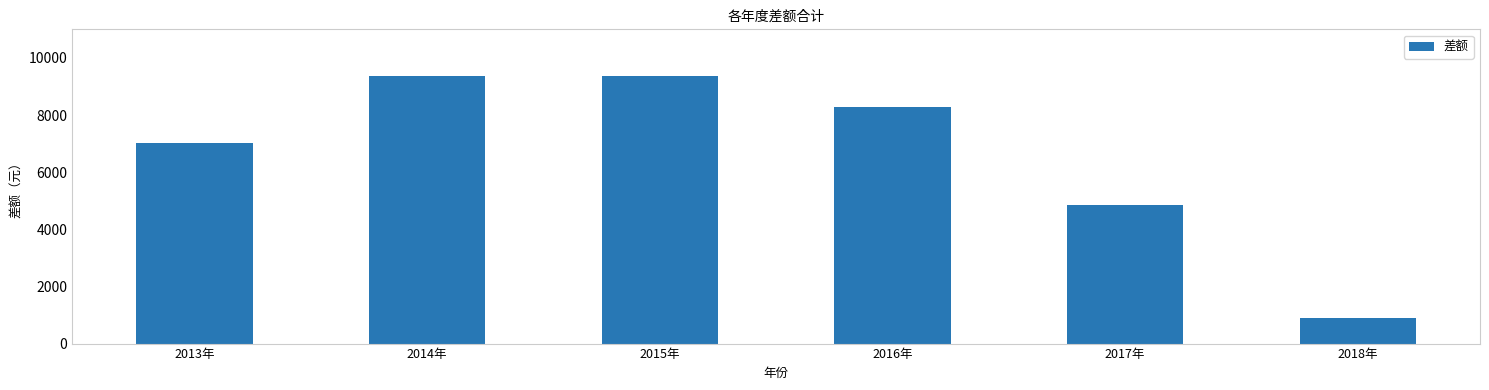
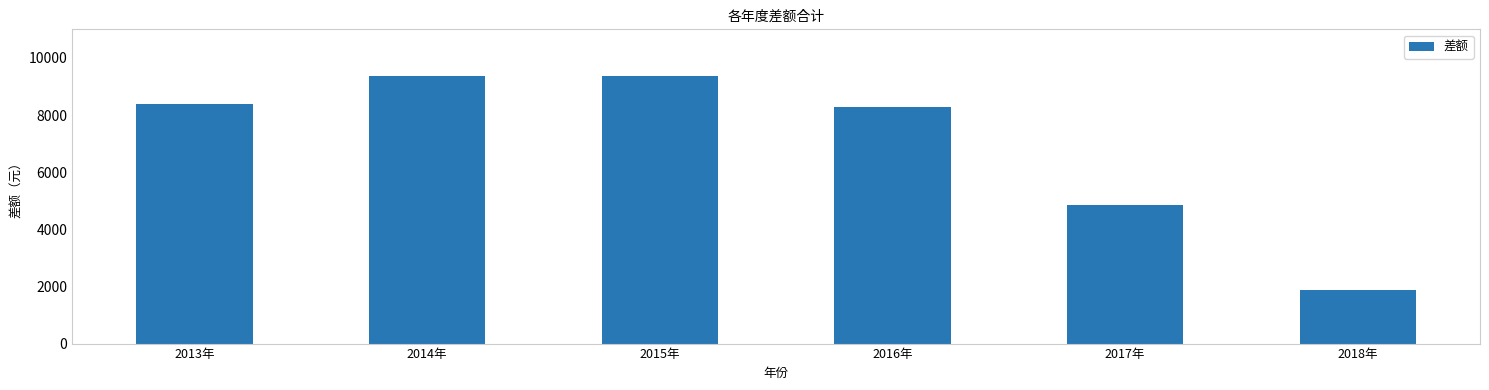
2013年: 7000 -> 8400
2018年: 900 -> 1900
